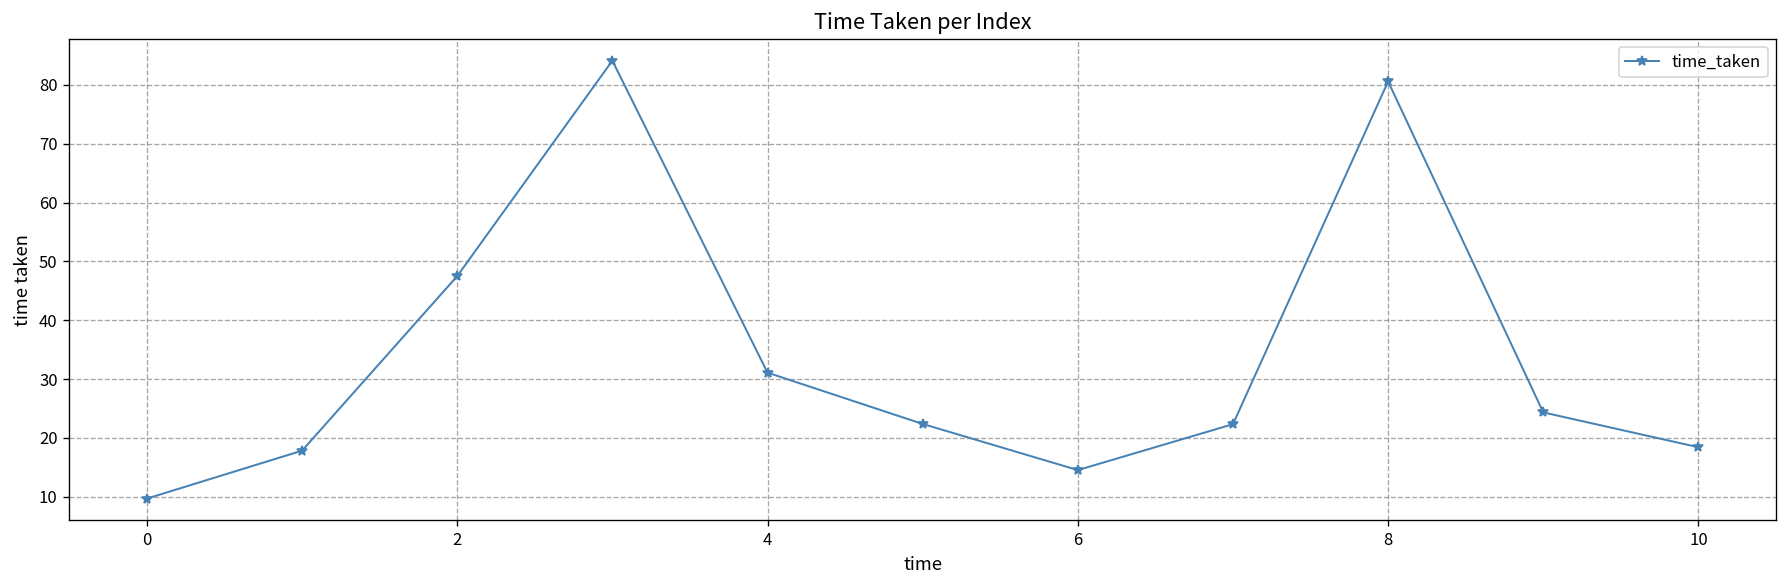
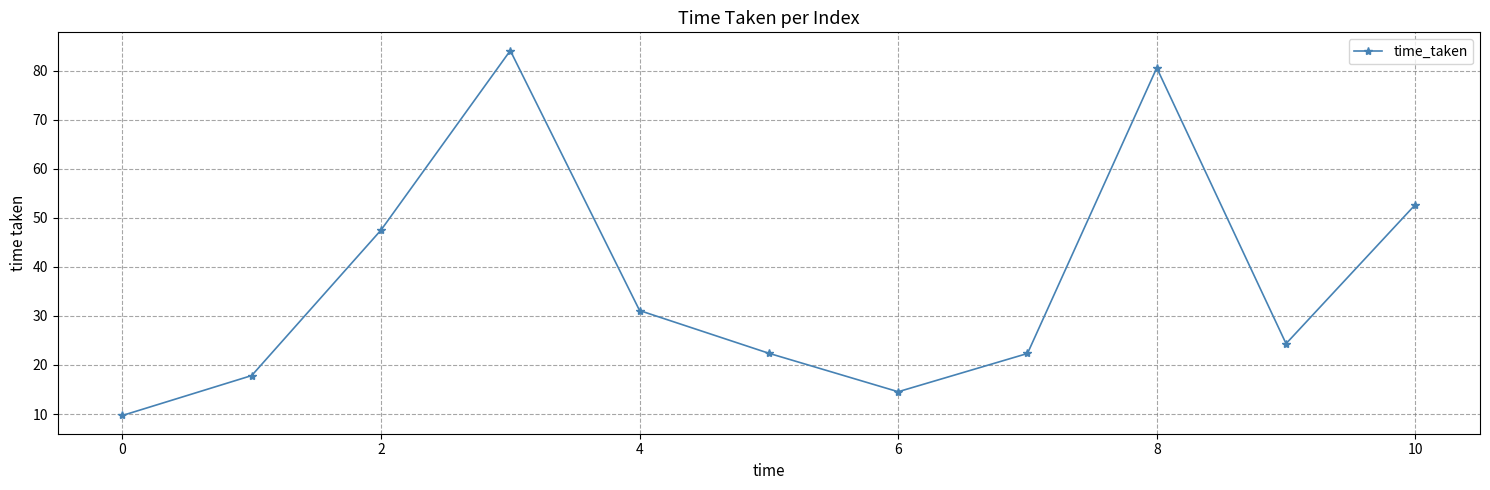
10: 18 -> 53
